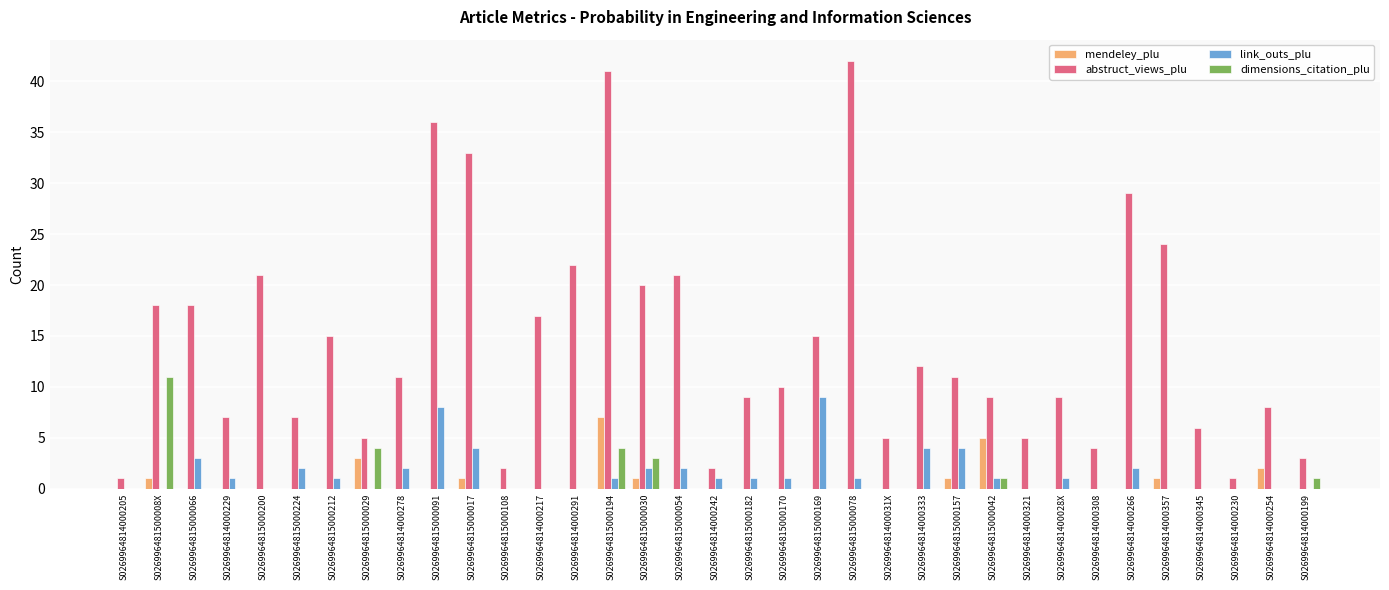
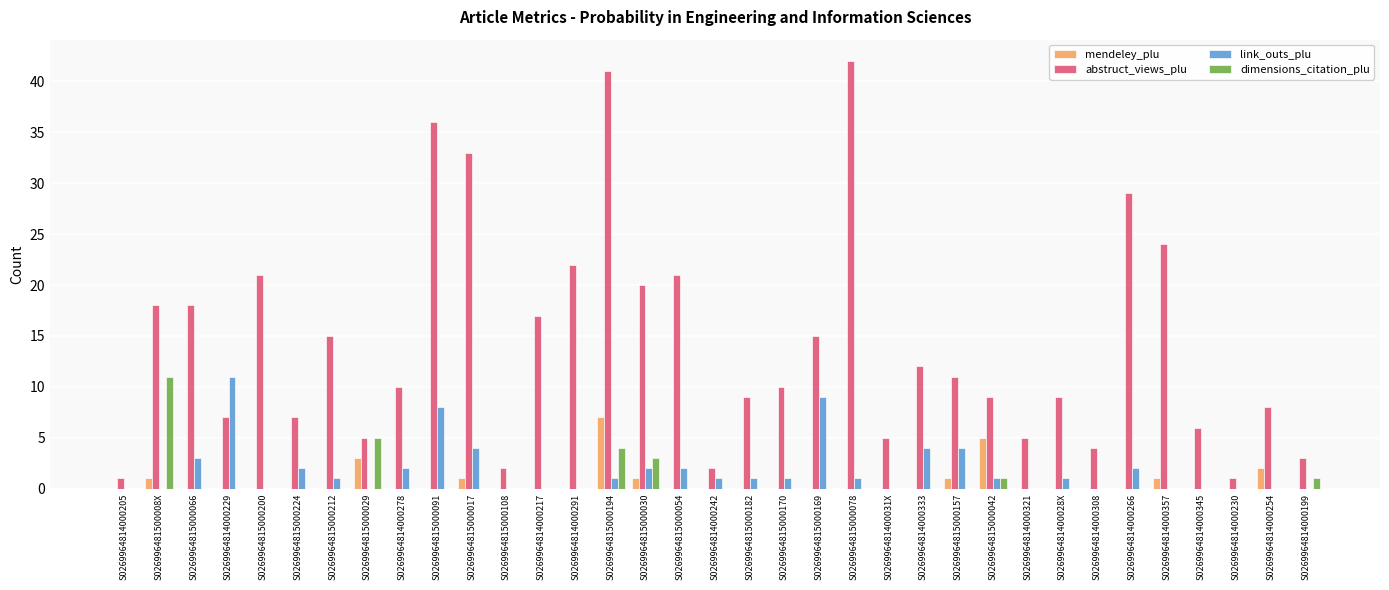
link_outs_plu, S0269964814000229: 1 -> 11
dimensions_citation_plu, S0269964815000029: 4 -> 5
abstruct_views_plu, S0269964814000278: 11 -> 10
